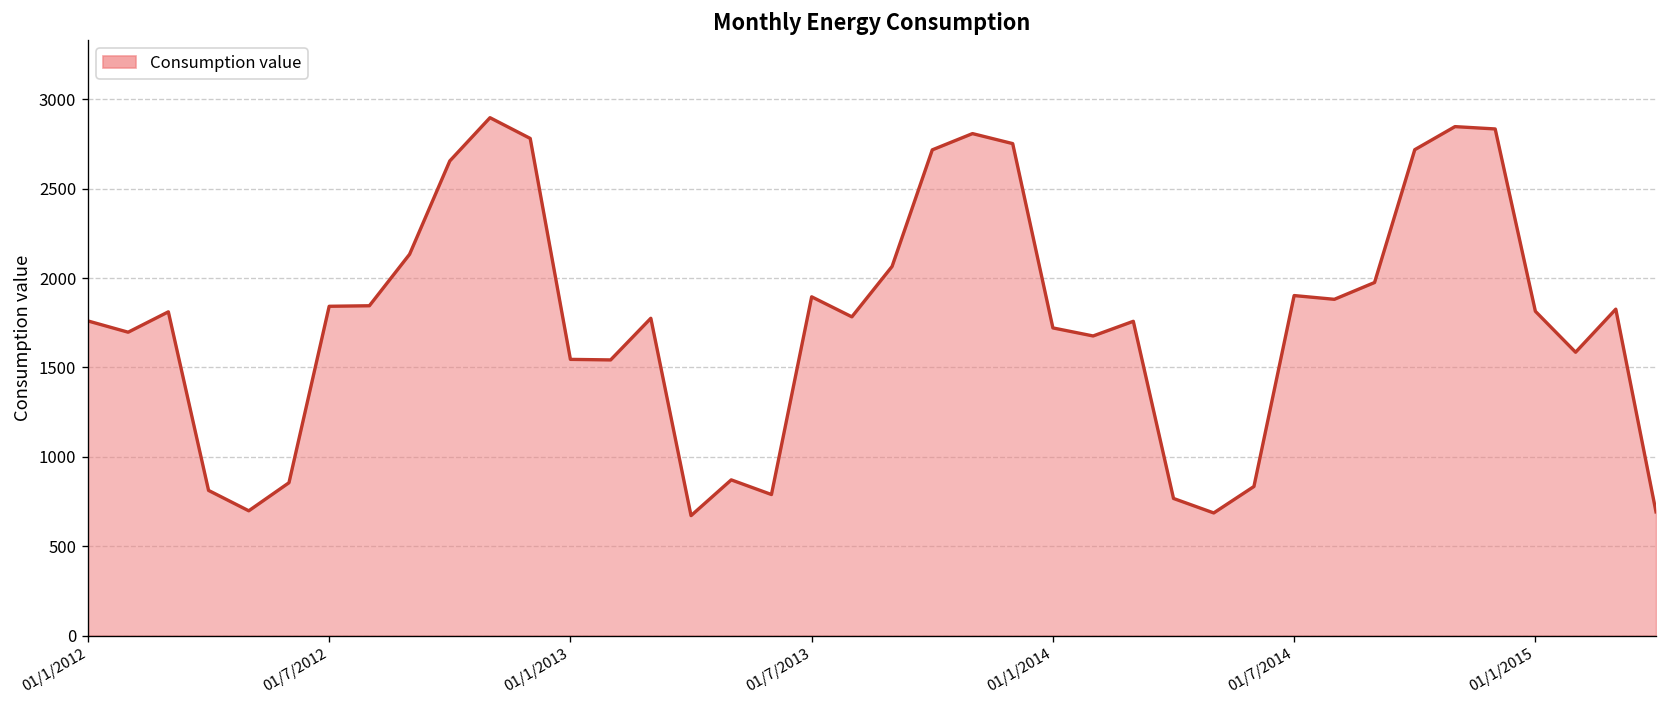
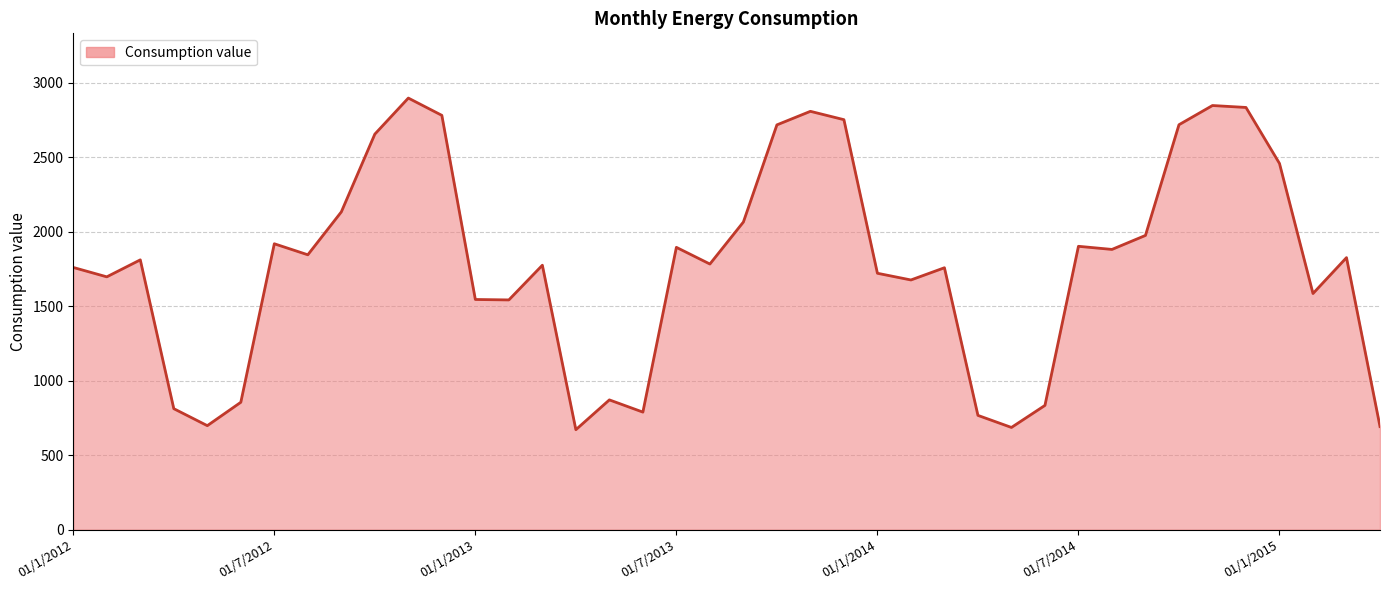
01/7/2012: 1840 -> 1920
01/1/2015: 1810 -> 2460
